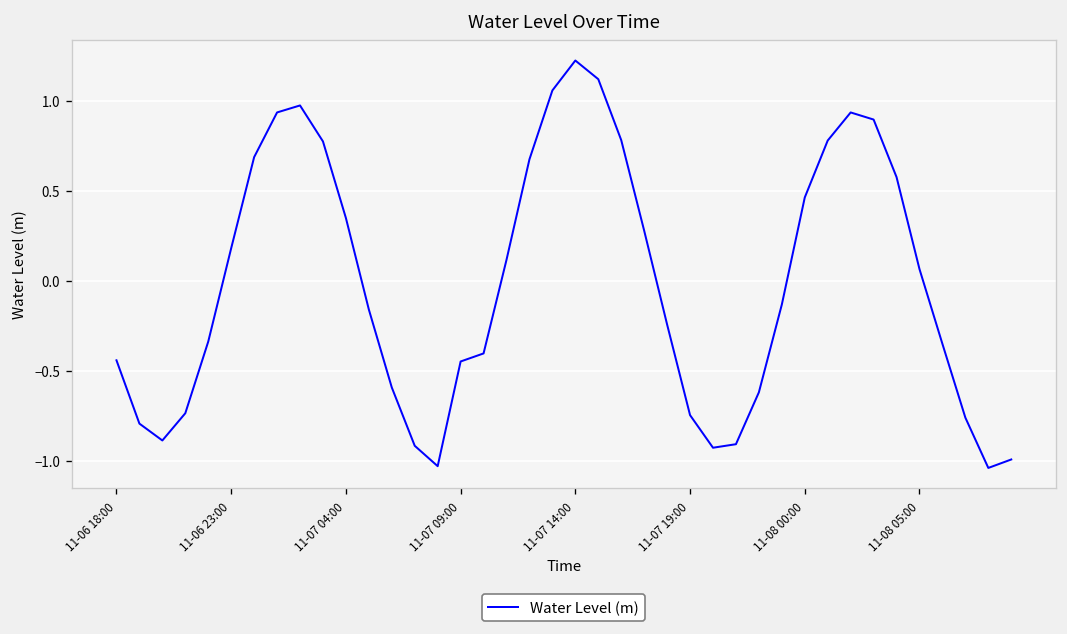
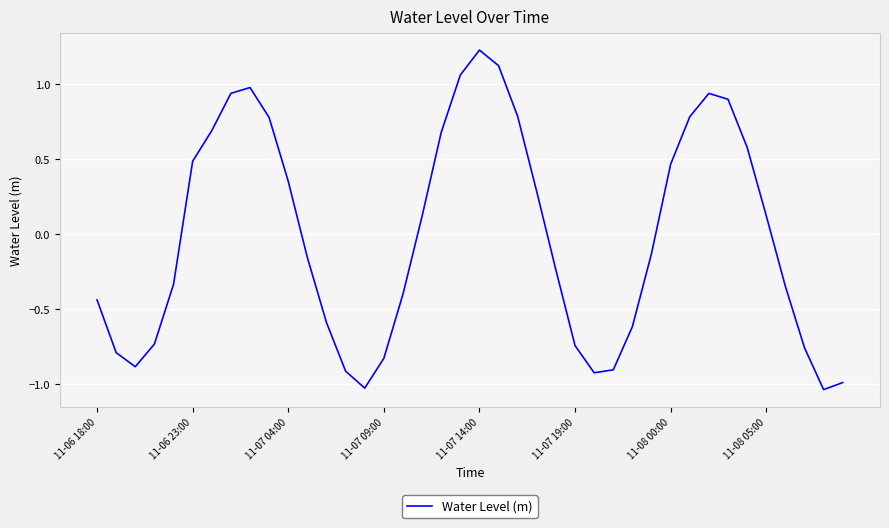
11-06 23:00: 0.18 -> 0.48
11-07 09:00: -0.45 -> -0.83
11-08 05:00: 0.06 -> 0.12
